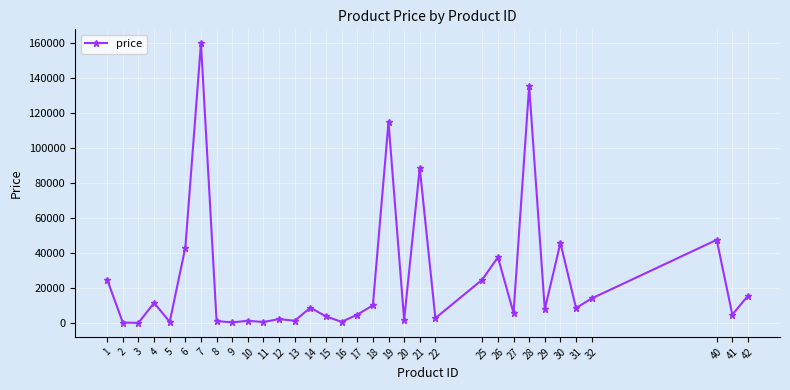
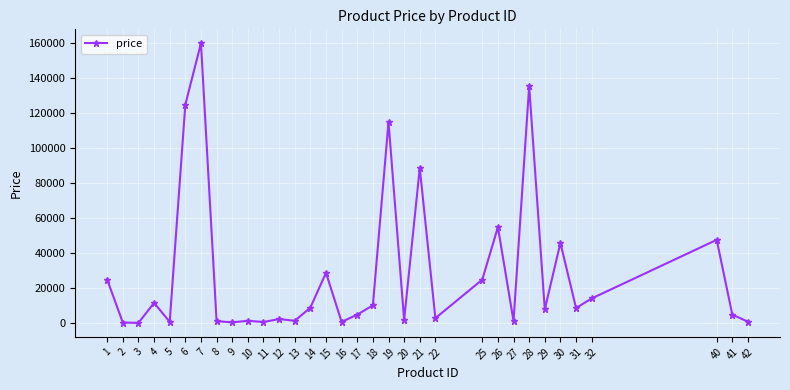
6: 43000 -> 125000
15: 4000 -> 29000
26: 38000 -> 55000
27: 6000 -> 1000
42: 16000 -> 1000
